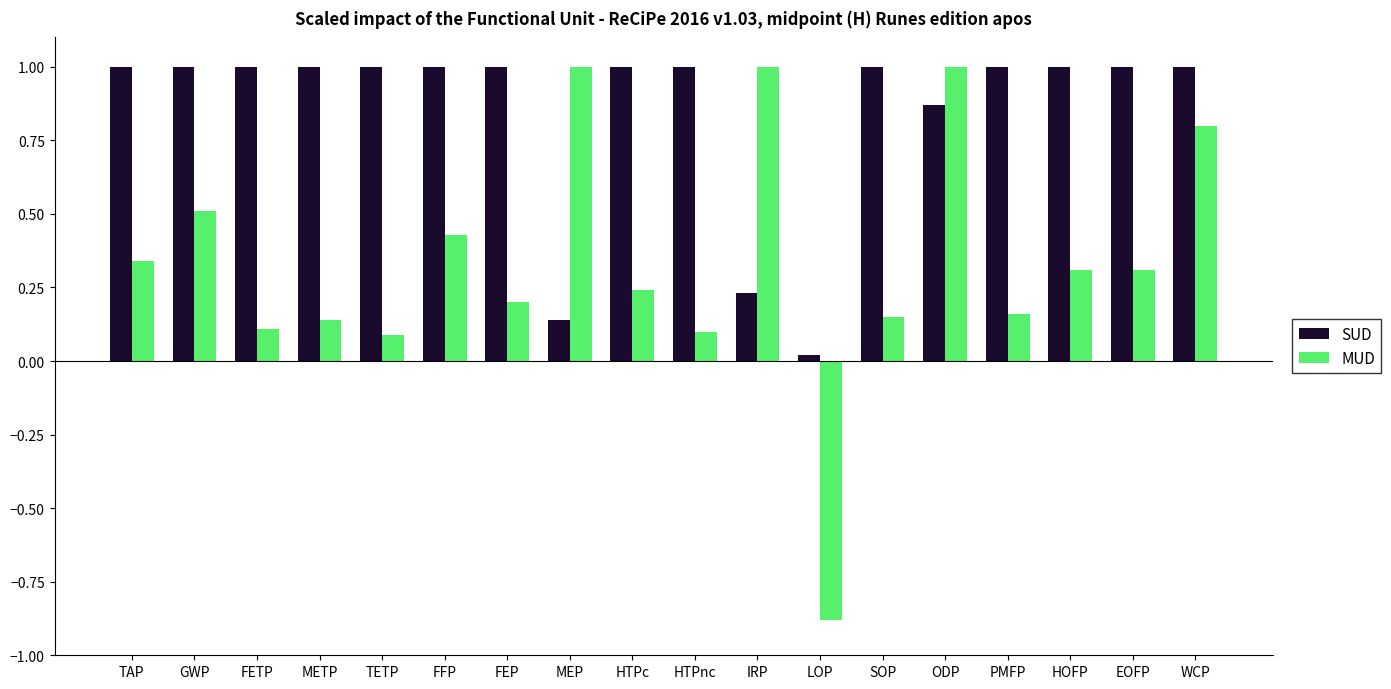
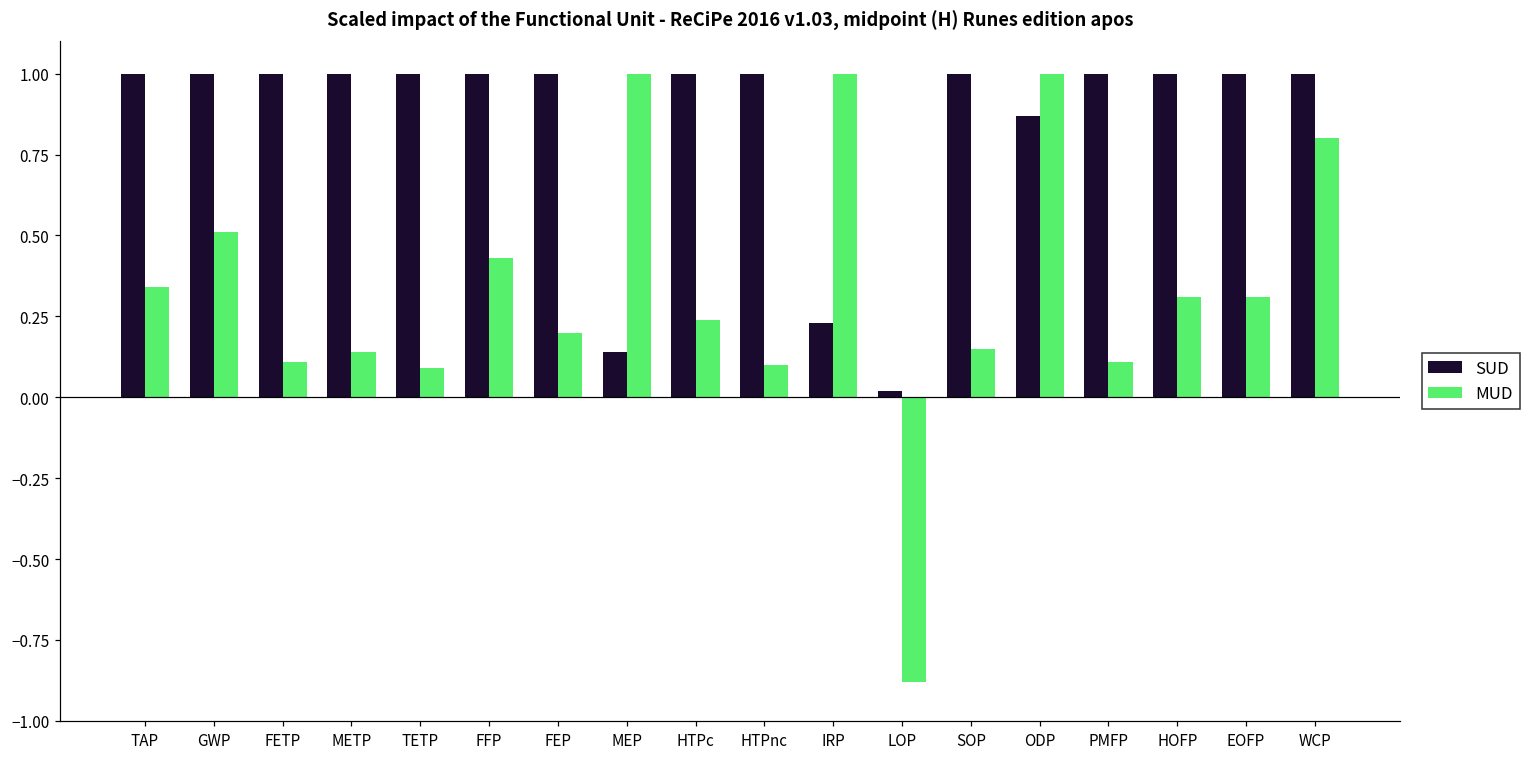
MUD, PMFP: 0.16 -> 0.11
